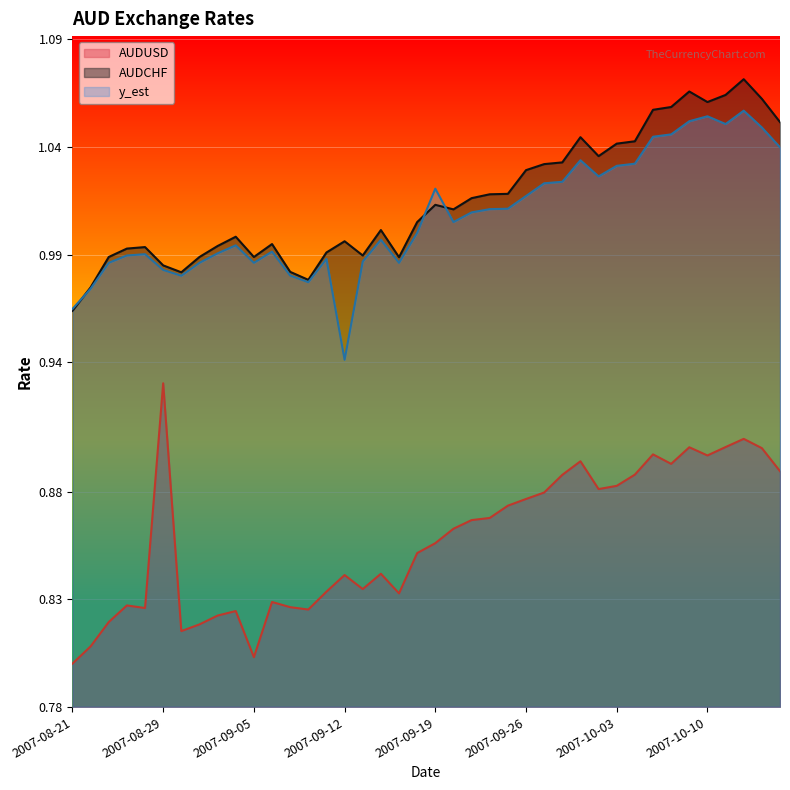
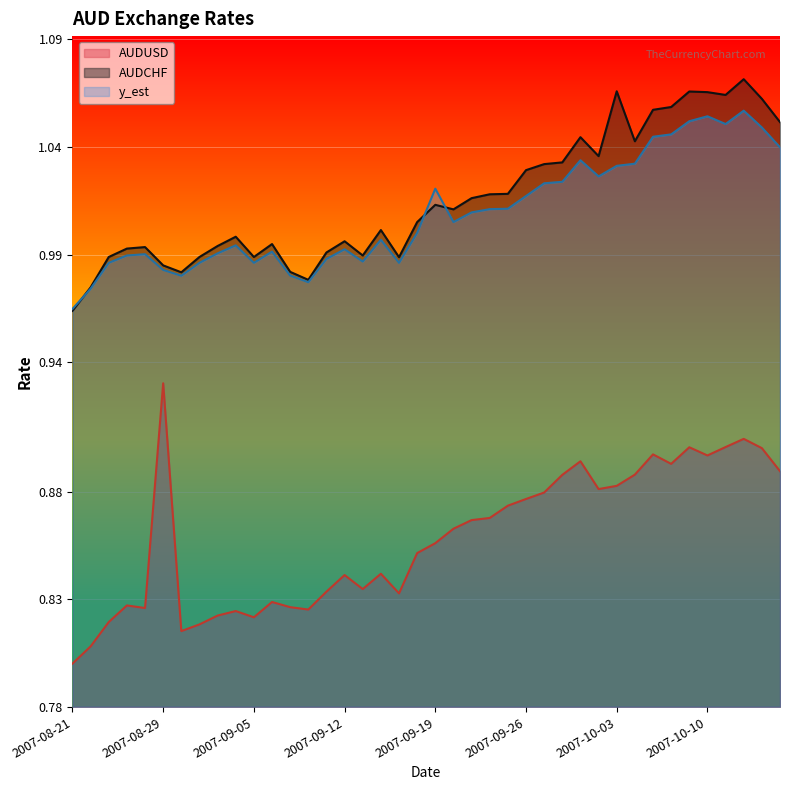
AUDUSD, 2007-09-05: 0.803 -> 0.822
y_est, 2007-09-12: 0.941 -> 0.993
AUDCHF, 2007-10-03: 1.042 -> 1.066
AUDCHF, 2007-10-10: 1.061 -> 1.065
